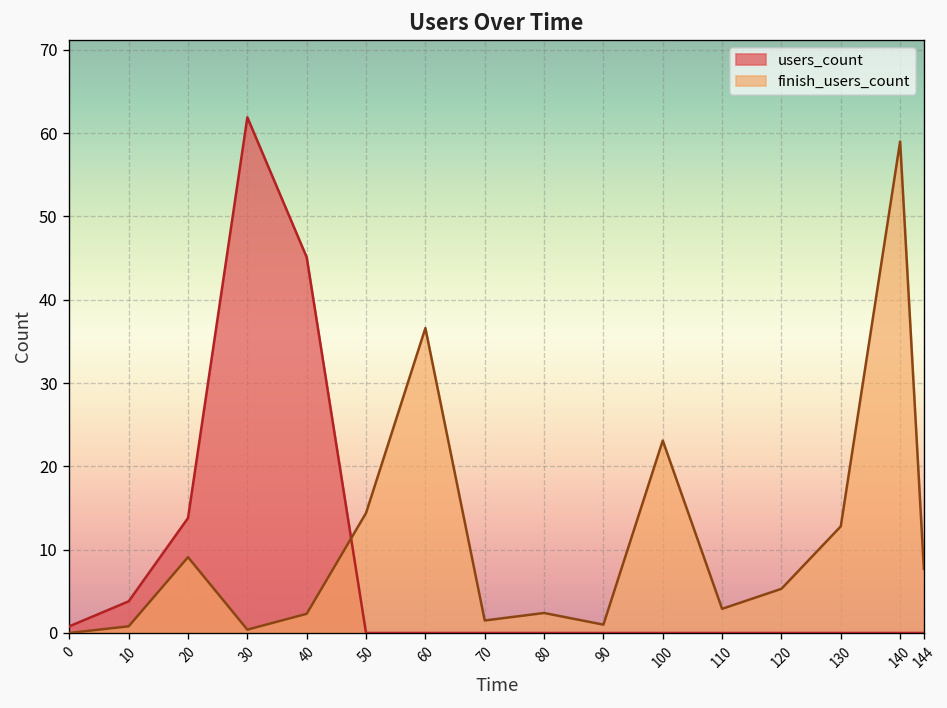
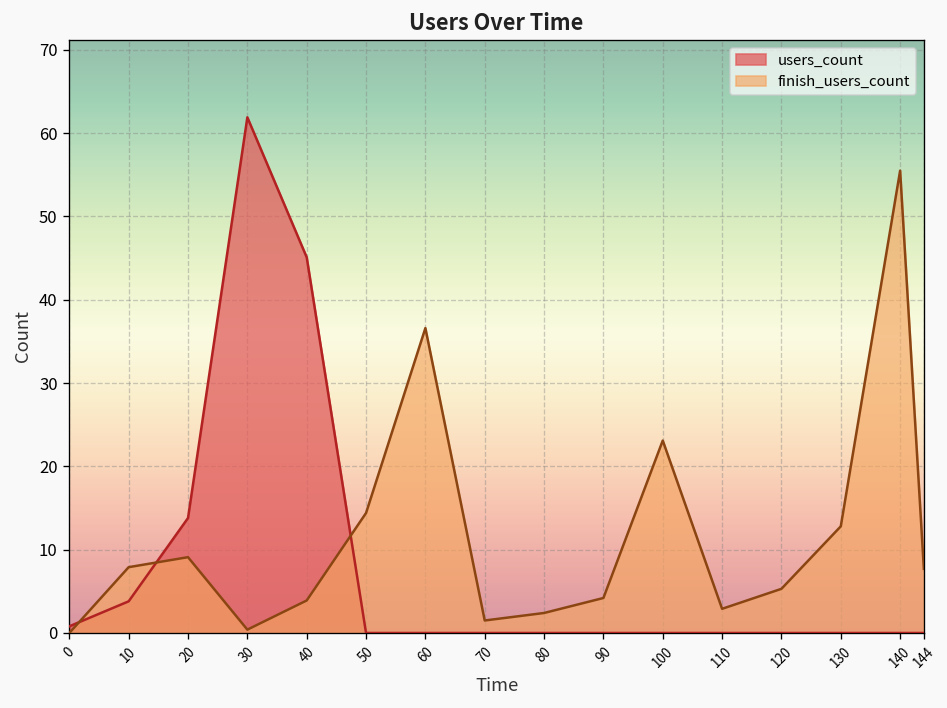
finish_users_count, 10: 1 -> 8
finish_users_count, 40: 2 -> 4
finish_users_count, 90: 1 -> 4
finish_users_count, 140: 59 -> 56
